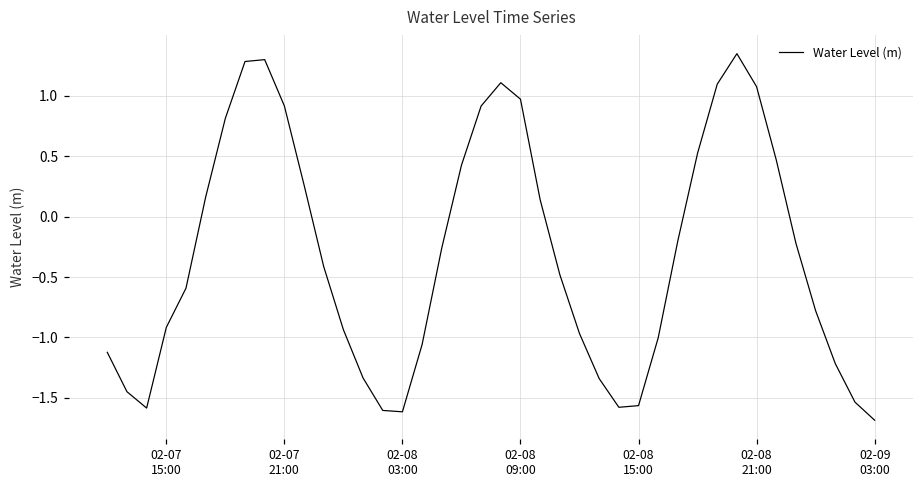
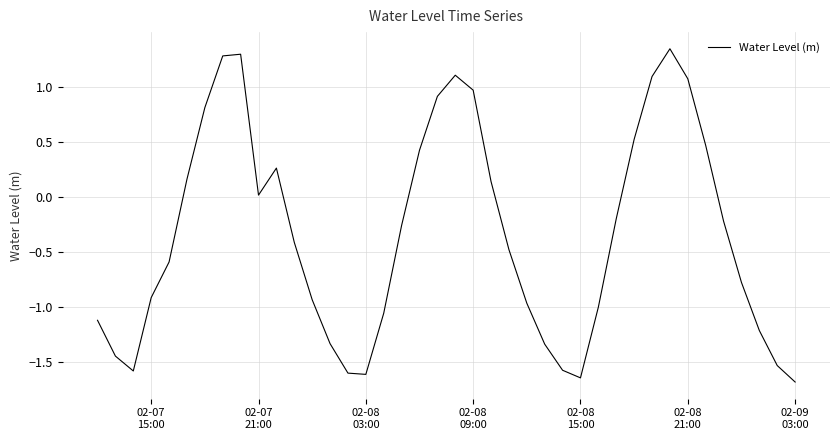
02-07 21:00: 0.92 -> 0.02
02-08 15:00: -1.56 -> -1.65
